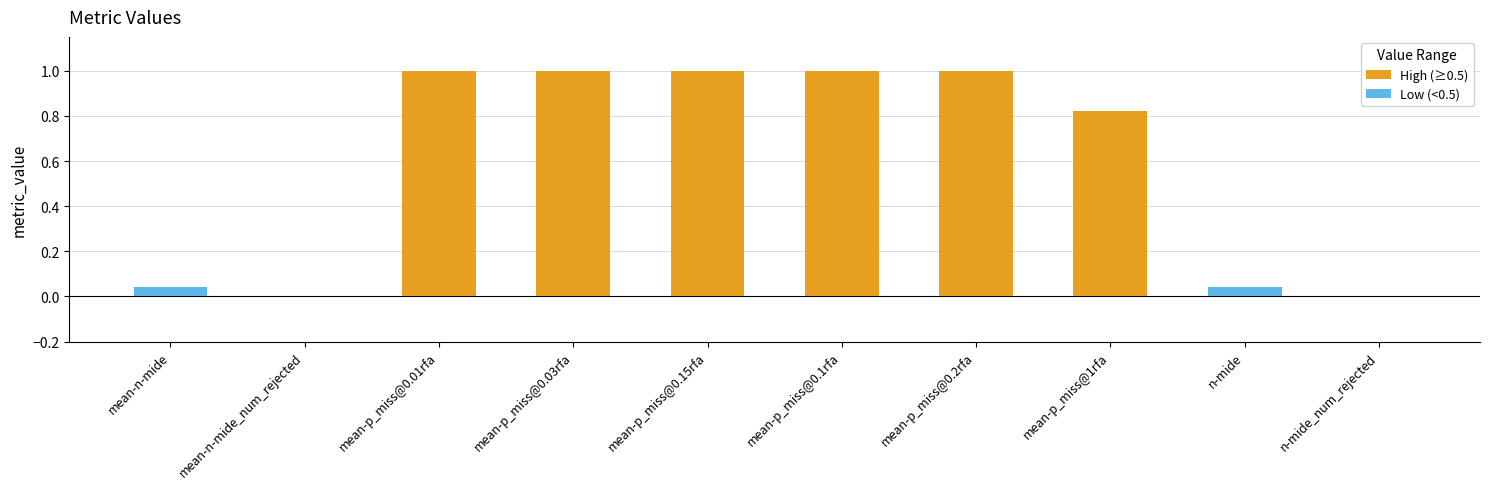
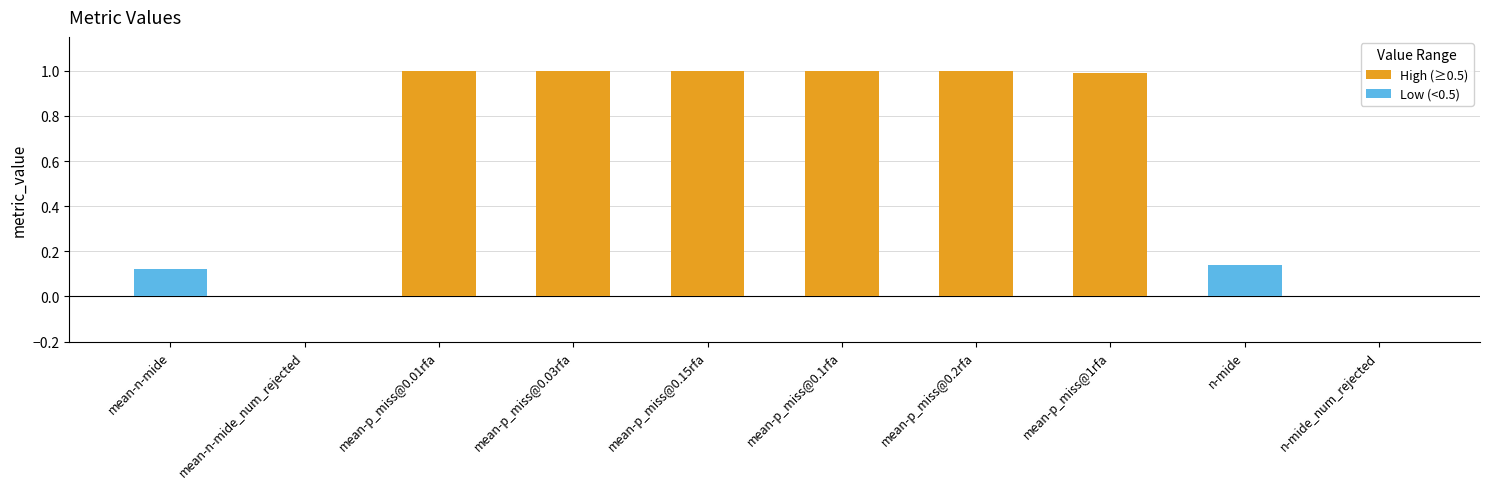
Low (<0.5), mean-n-mide: 0.04 -> 0.12
High (≥0.5), mean-p_miss@1rfa: 0.82 -> 0.99
Low (<0.5), n-mide: 0.04 -> 0.14
